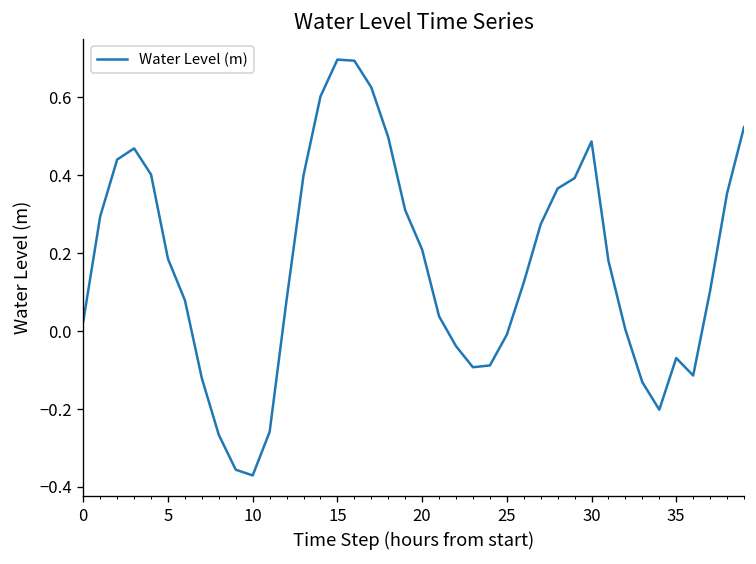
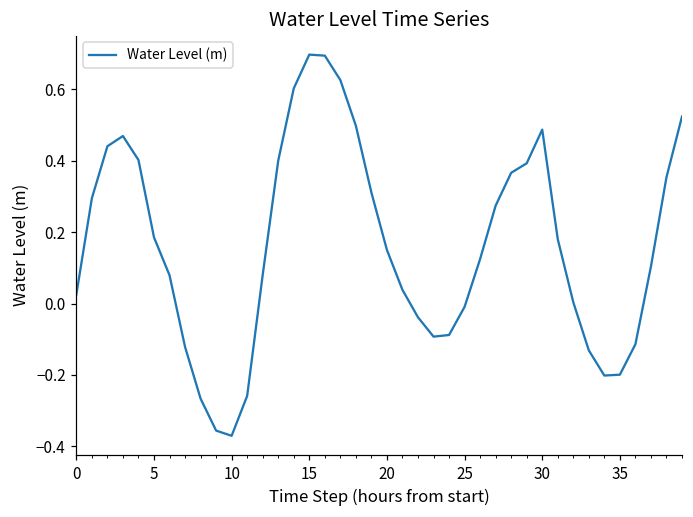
20: 0.21 -> 0.15
35: -0.07 -> -0.20
